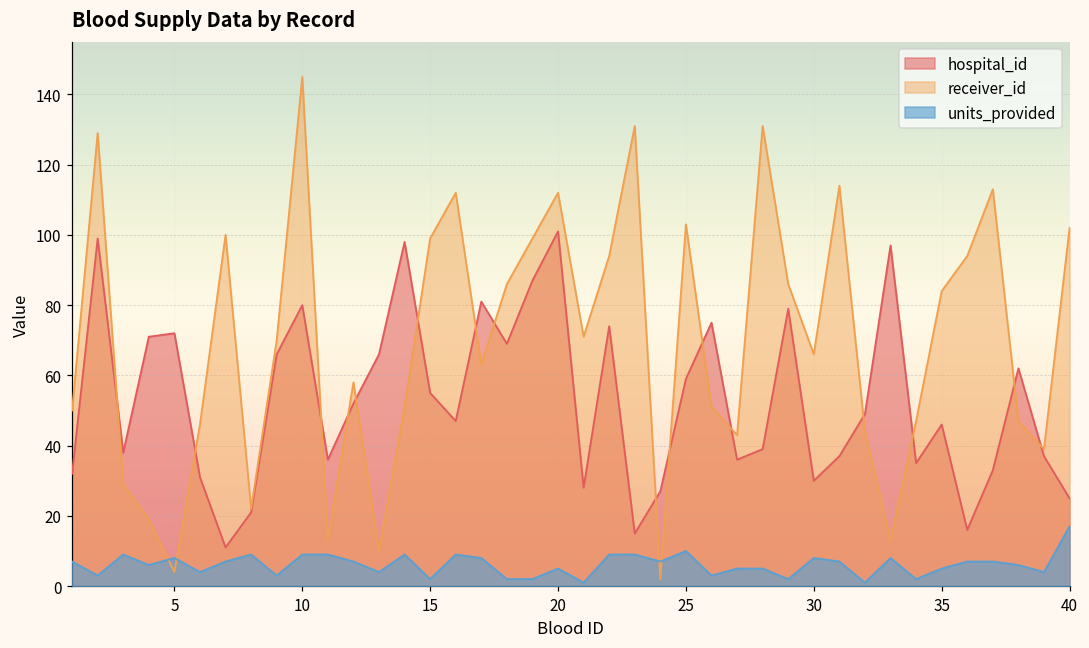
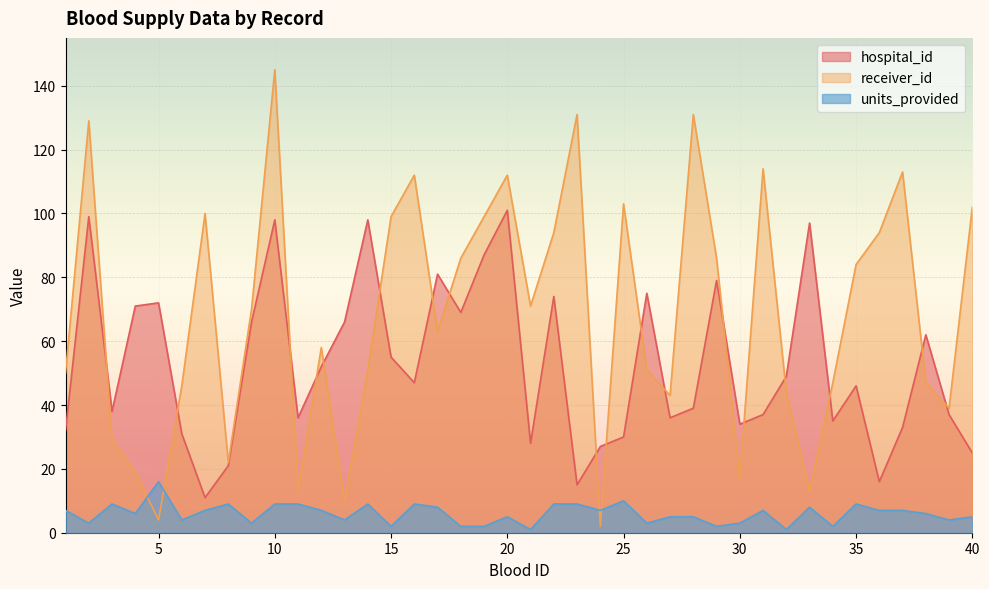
units_provided, 5: 8 -> 16
hospital_id, 10: 80 -> 98
hospital_id, 25: 59 -> 30
hospital_id, 30: 30 -> 34
receiver_id, 30: 66 -> 17
units_provided, 30: 8 -> 3
units_provided, 35: 5 -> 9
units_provided, 40: 17 -> 5
